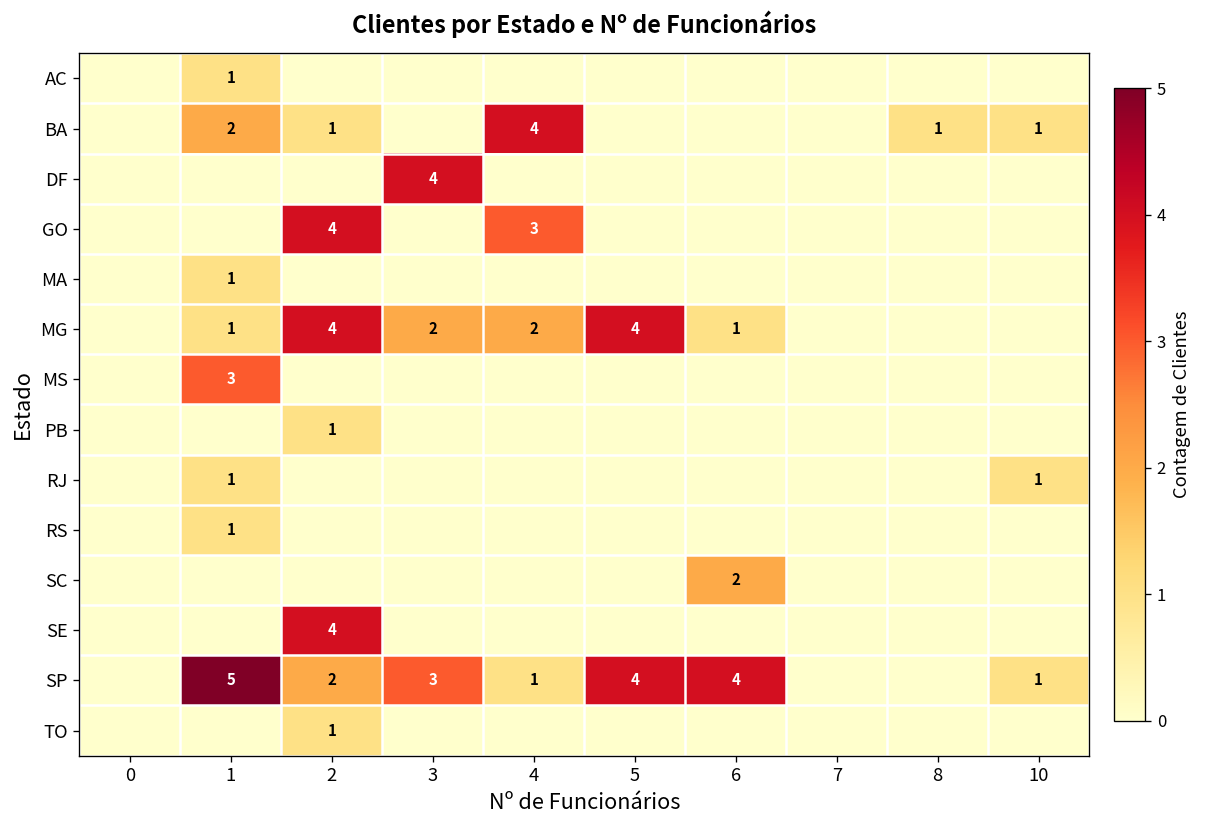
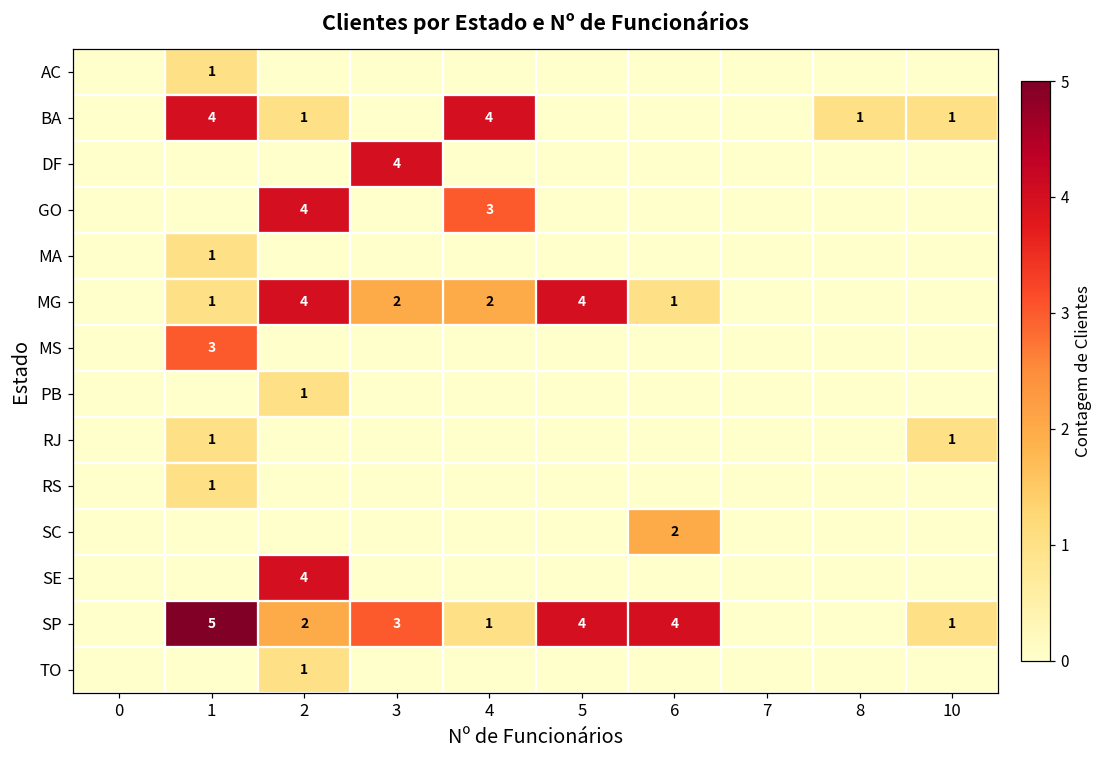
BA, 1: 2 -> 4
